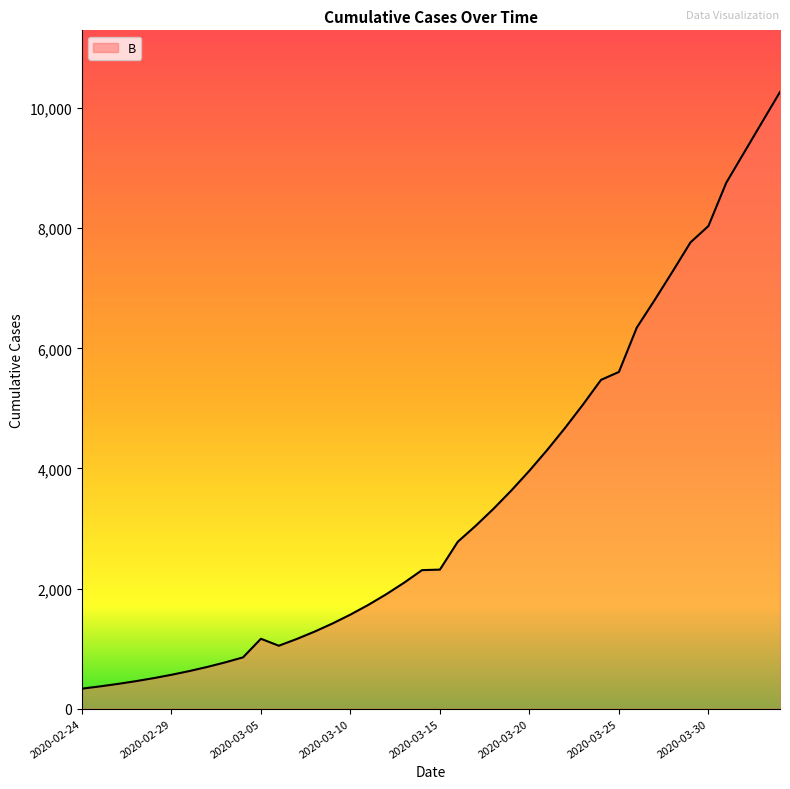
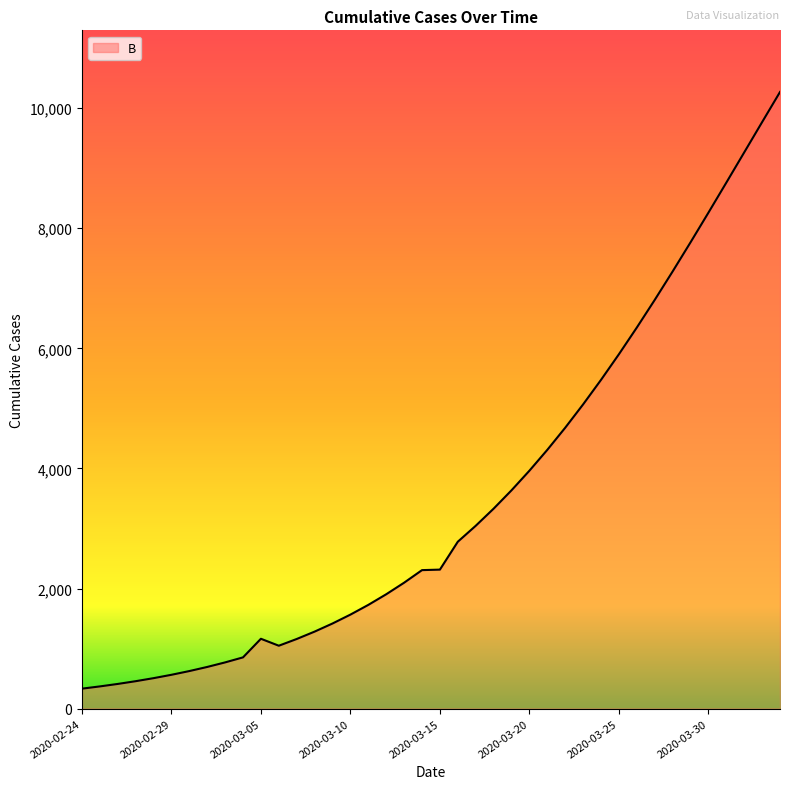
2020-03-25: 5,600 -> 5,900
2020-03-30: 8,000 -> 8,300
